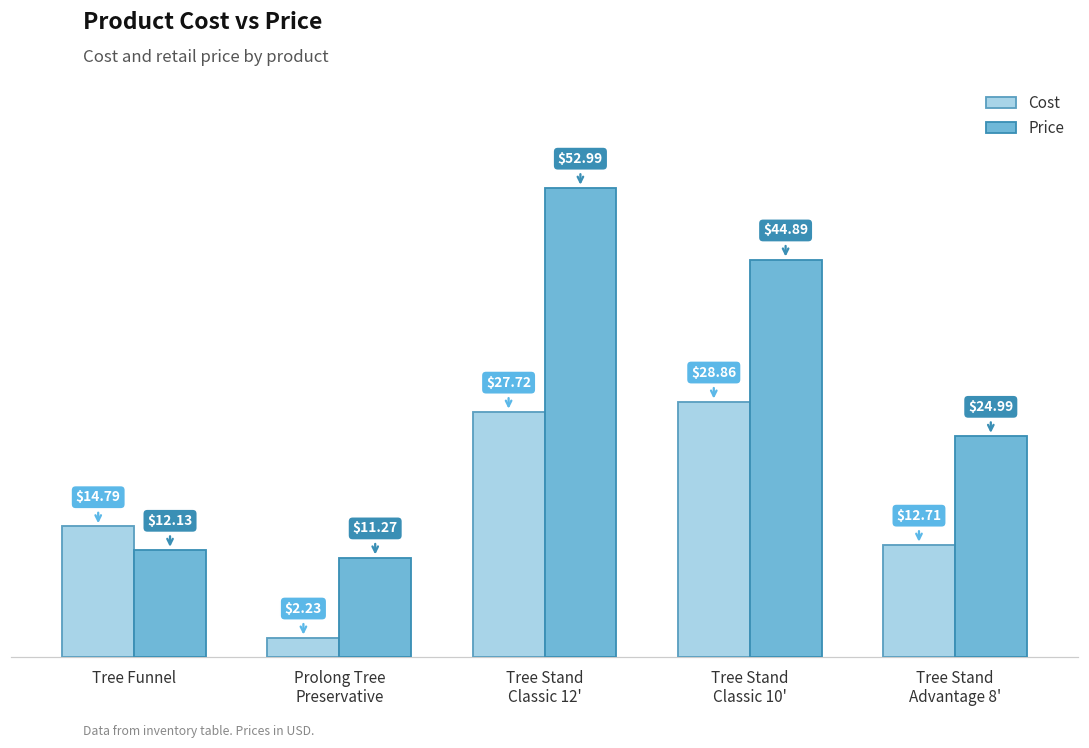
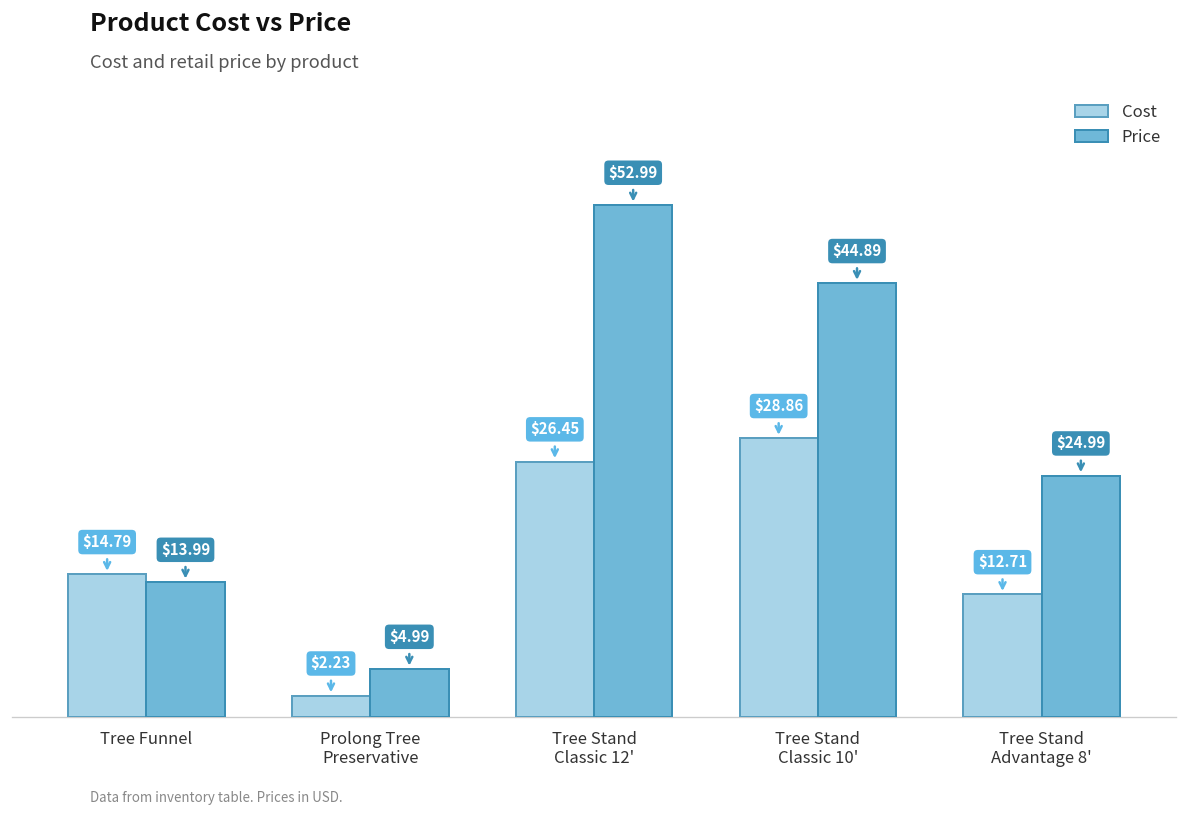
Price, Tree Funnel: $12.13 -> $13.99
Price, Prolong Tree Preservative: $11.27 -> $4.99
Cost, Tree Stand Classic 12': $27.72 -> $26.45
